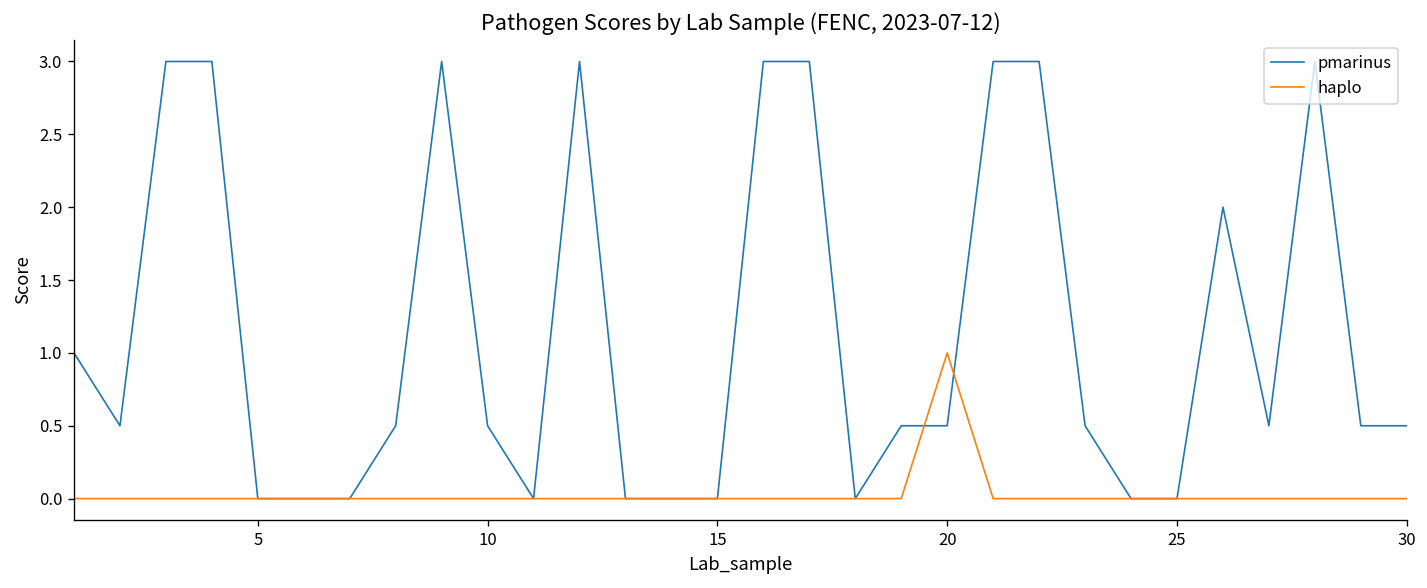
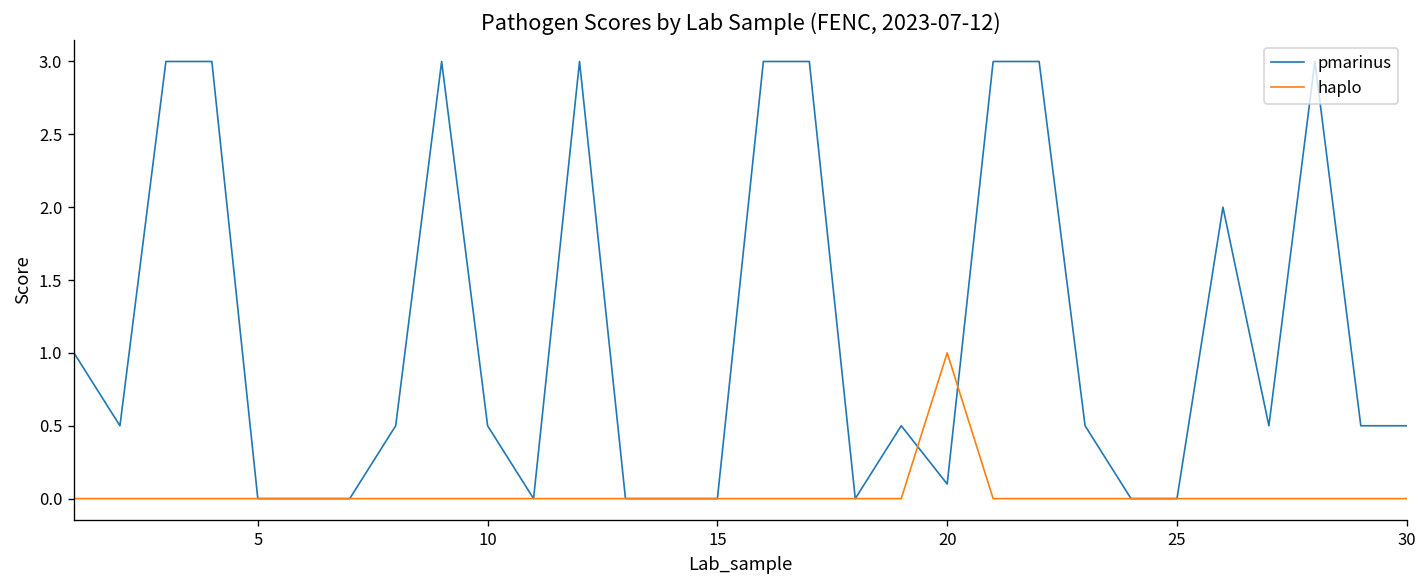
pmarinus, 20: 0.5 -> 0.1
